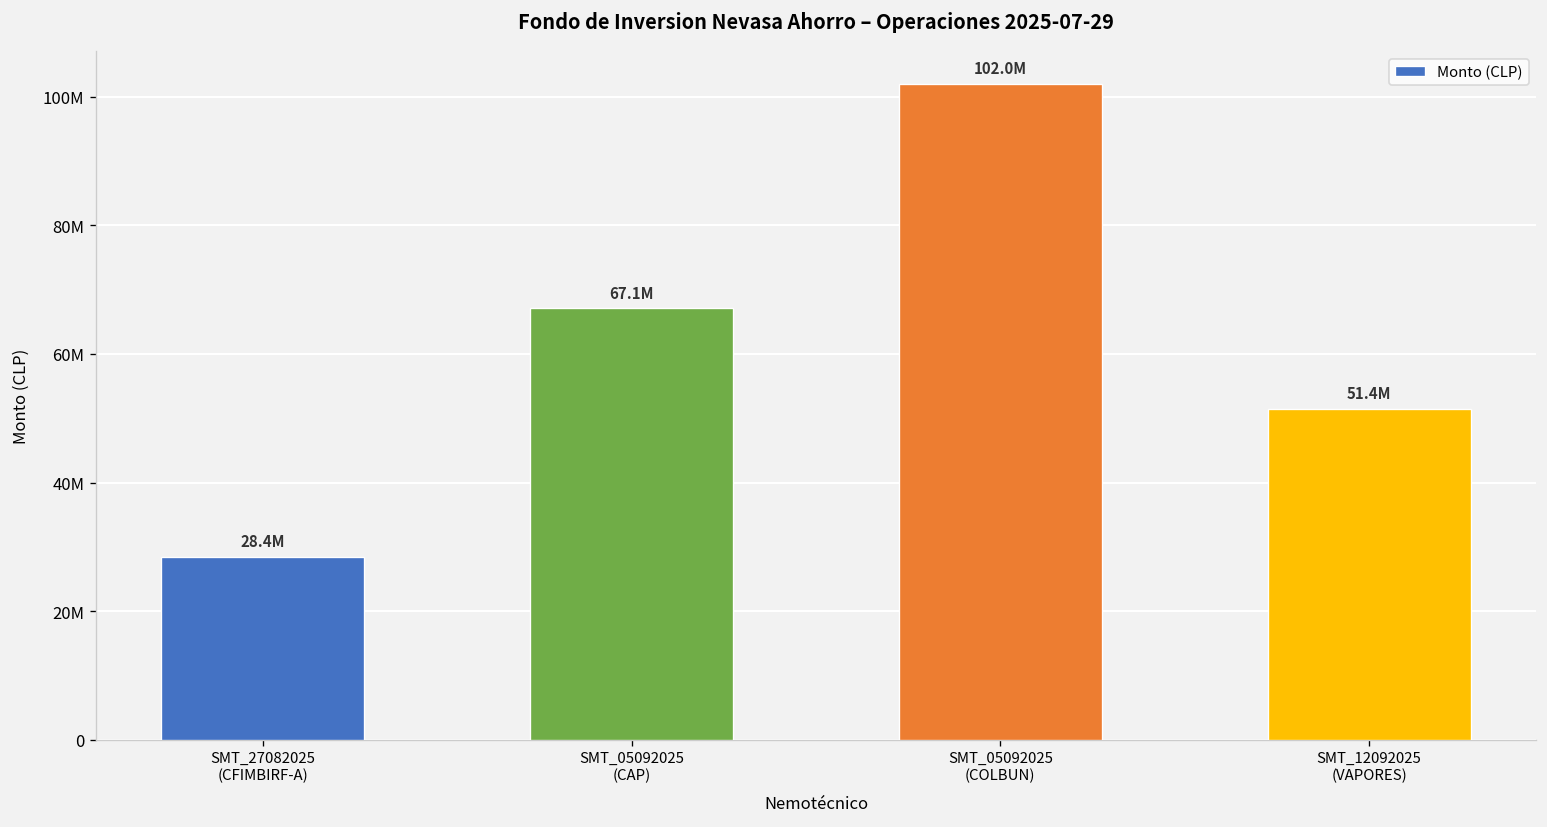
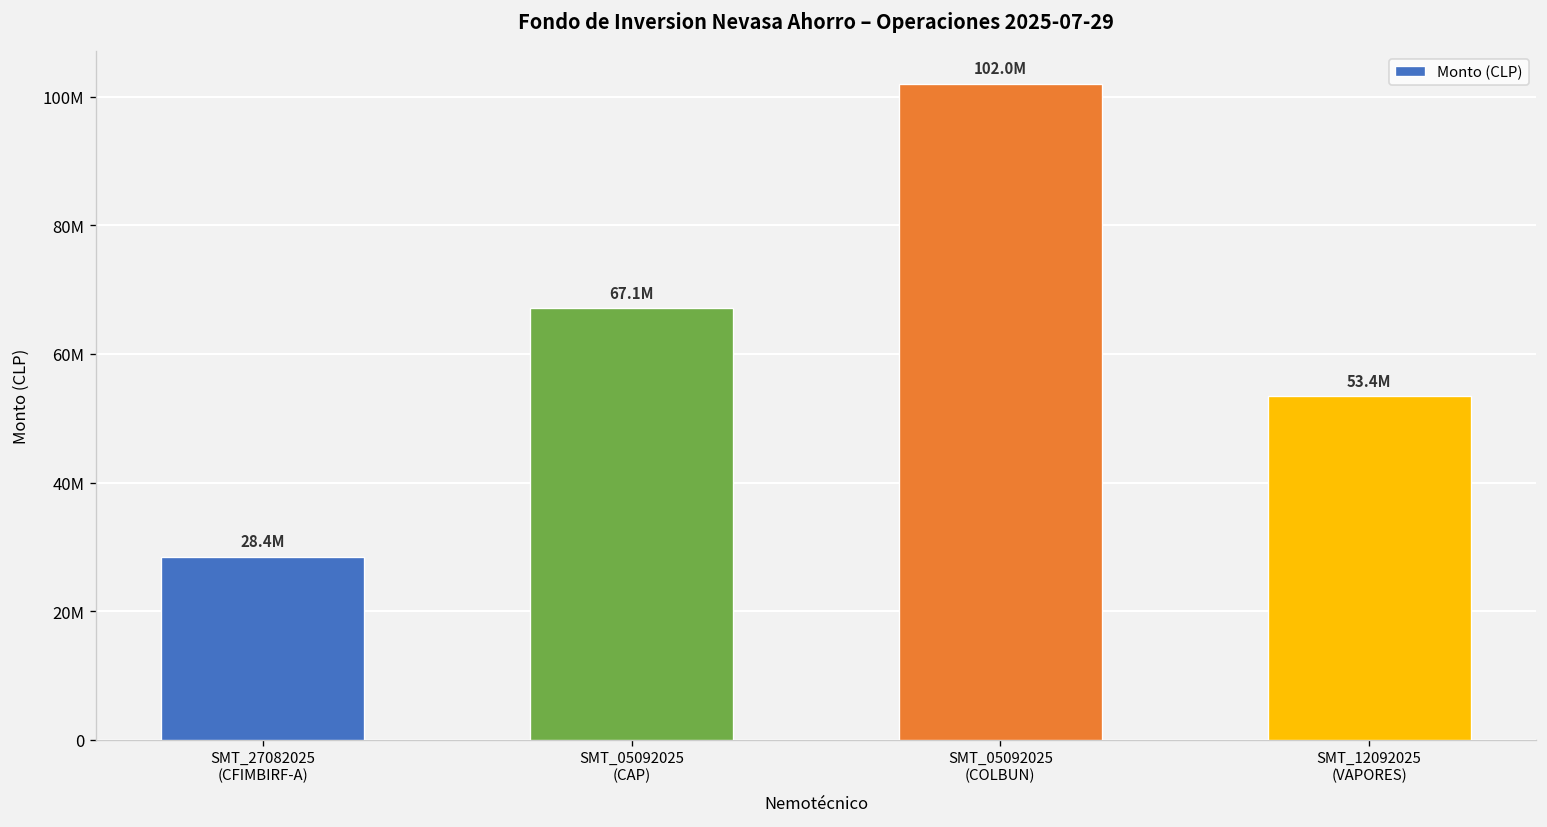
SMT_12092025 (VAPORES): 51.4M -> 53.4M
